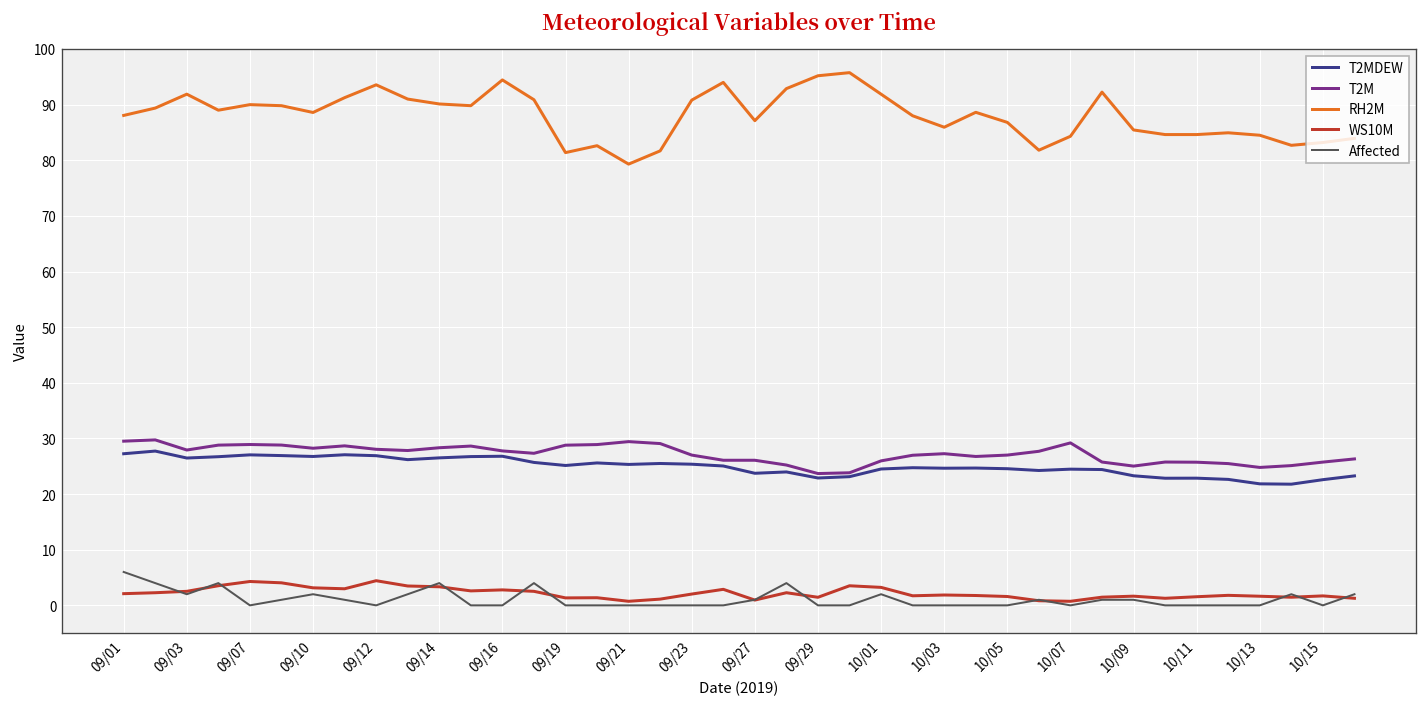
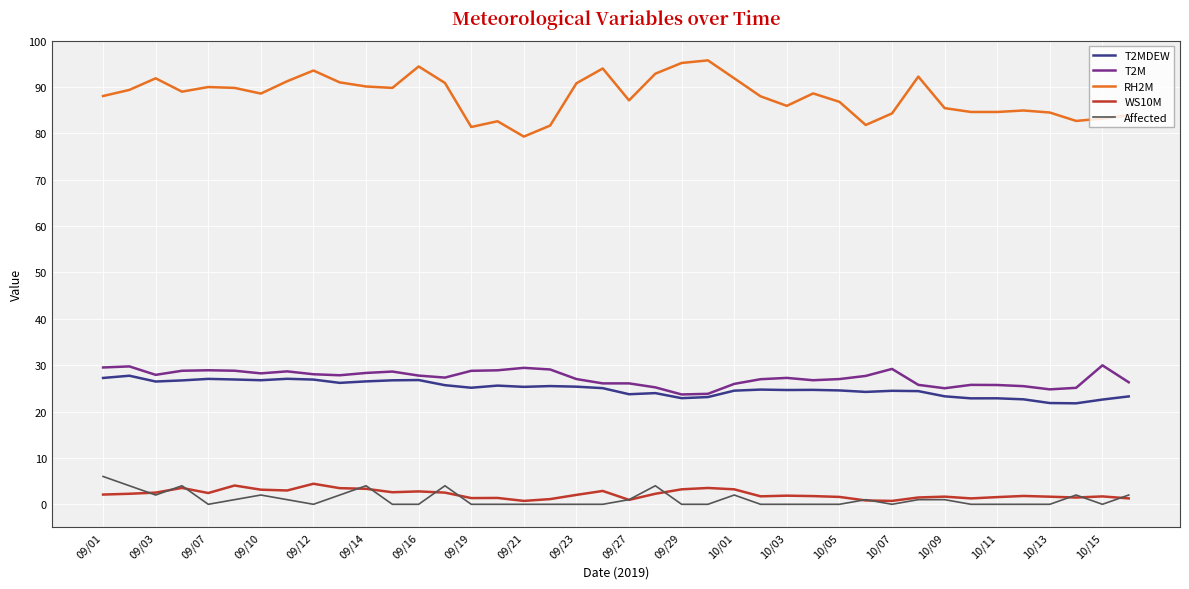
WS10M, 09/07: 4 -> 2
WS10M, 09/29: 1 -> 3
T2M, 10/15: 26 -> 30
